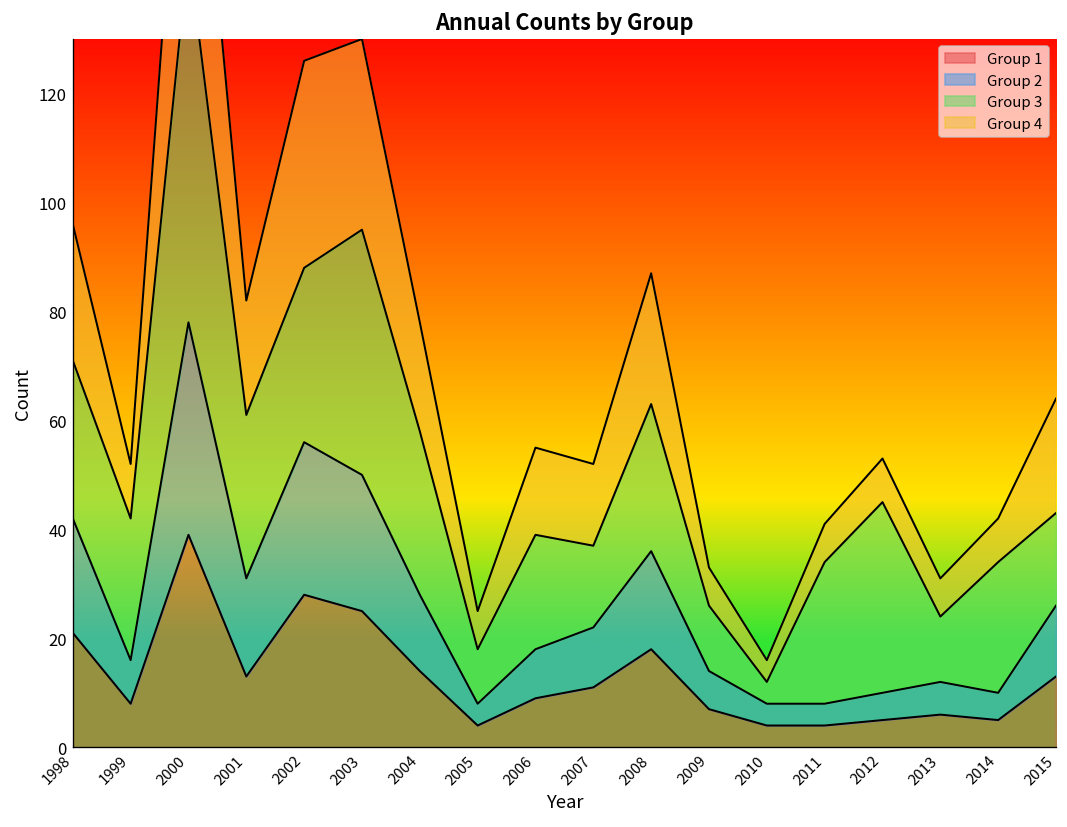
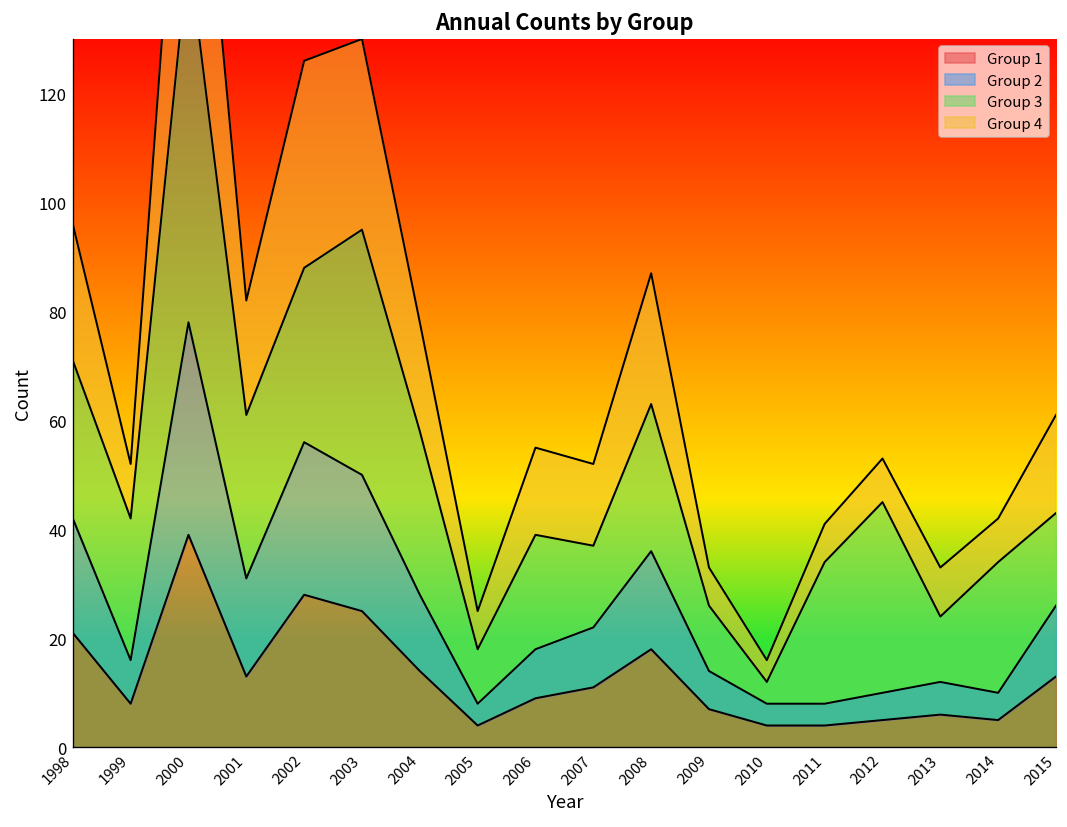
Group 4, 2013: 7 -> 9
Group 4, 2015: 21 -> 18
